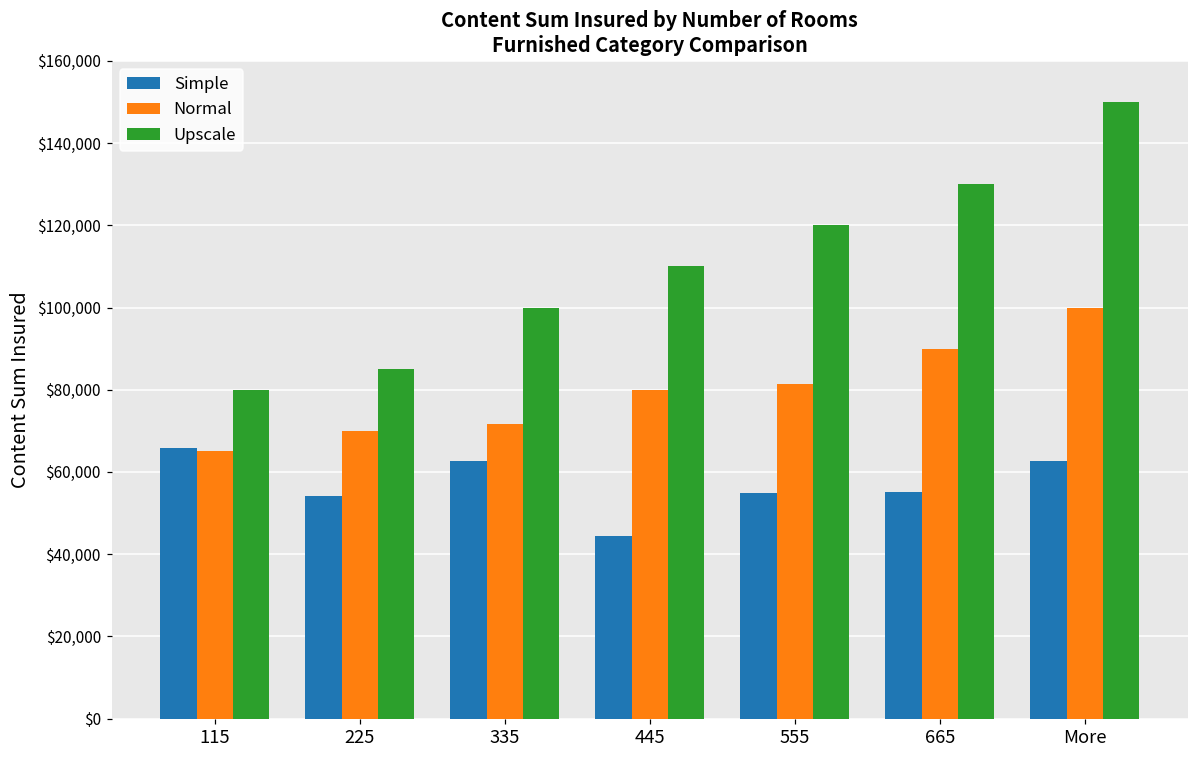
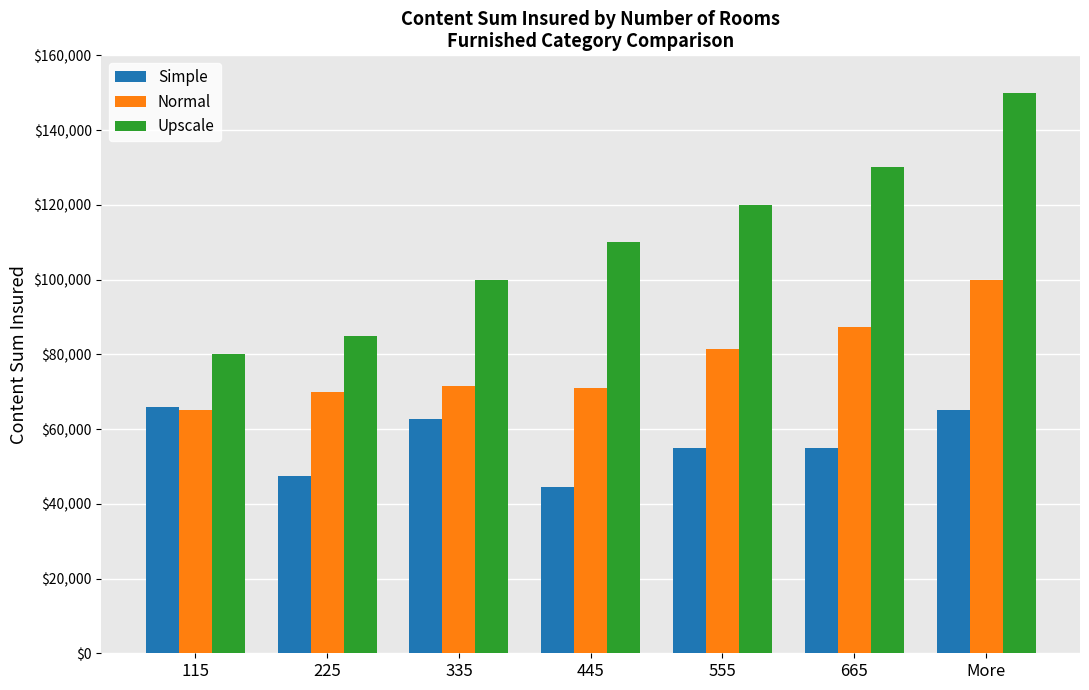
Simple, 225: $54,000 -> $48,000
Normal, 445: $80,000 -> $71,000
Normal, 665: $90,000 -> $87,000
Simple, More: $63,000 -> $65,000
